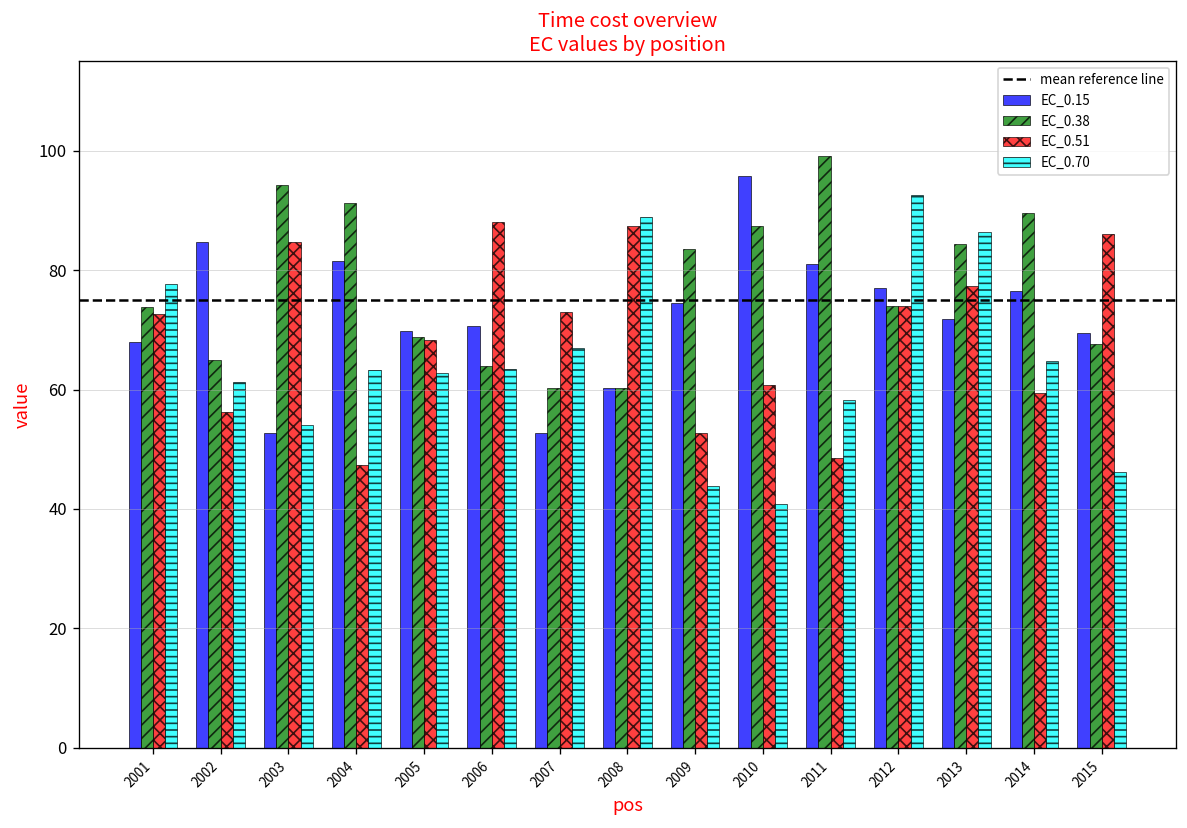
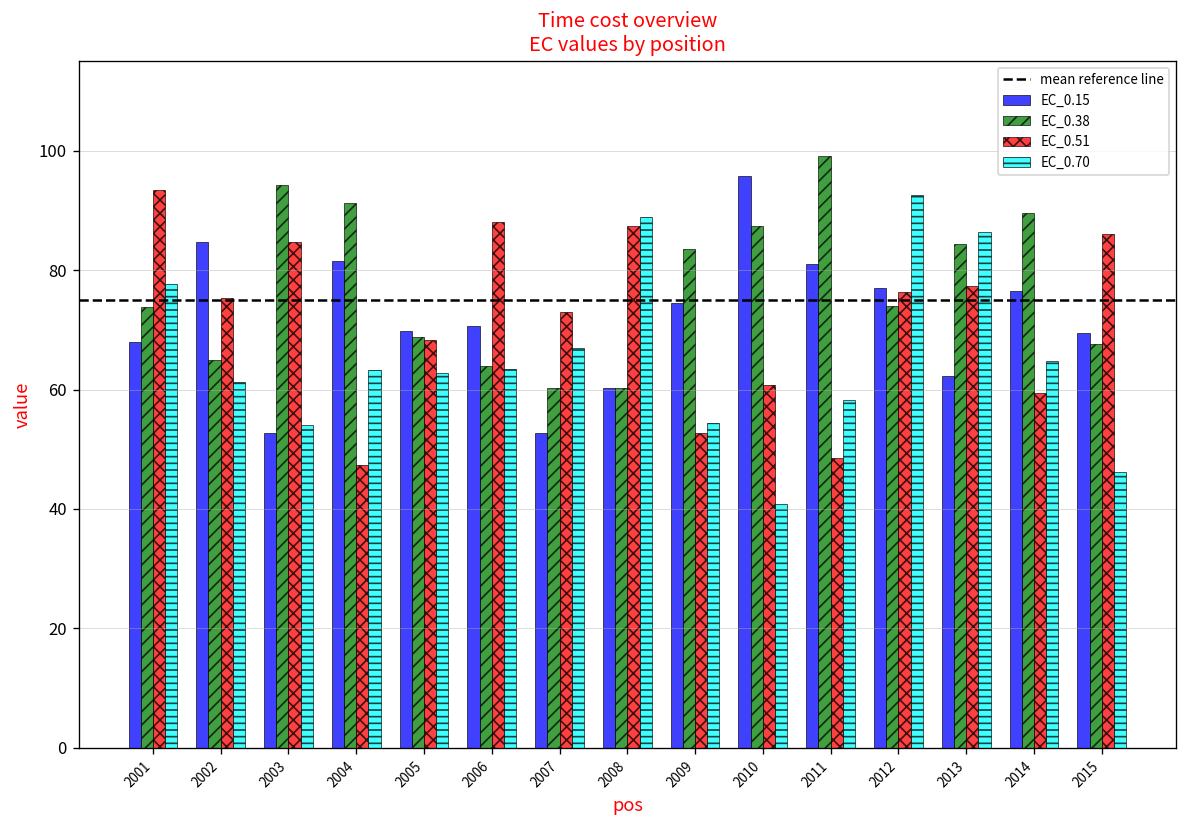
EC_0.51, 2001: 73 -> 93
EC_0.51, 2002: 56 -> 75
EC_0.70, 2009: 44 -> 54
EC_0.51, 2012: 74 -> 76
EC_0.15, 2013: 72 -> 62
